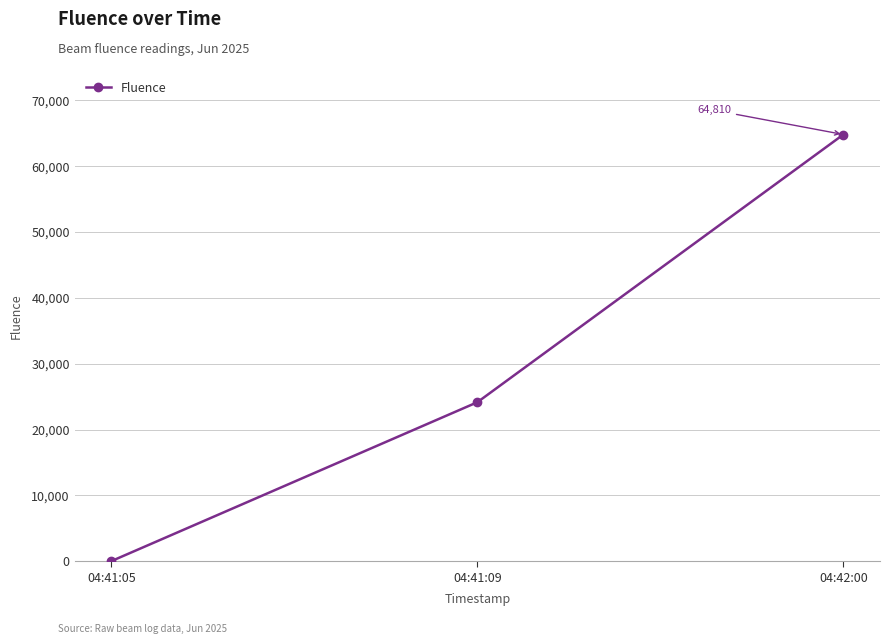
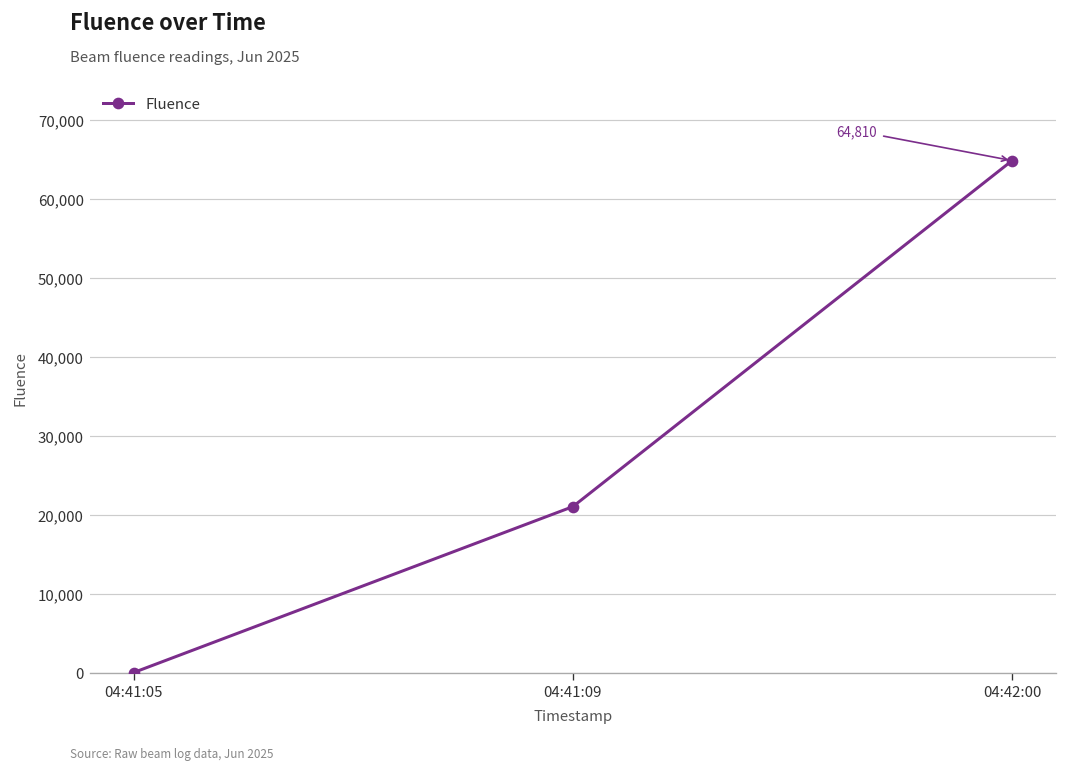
04:41:09: 24,000 -> 21,000
